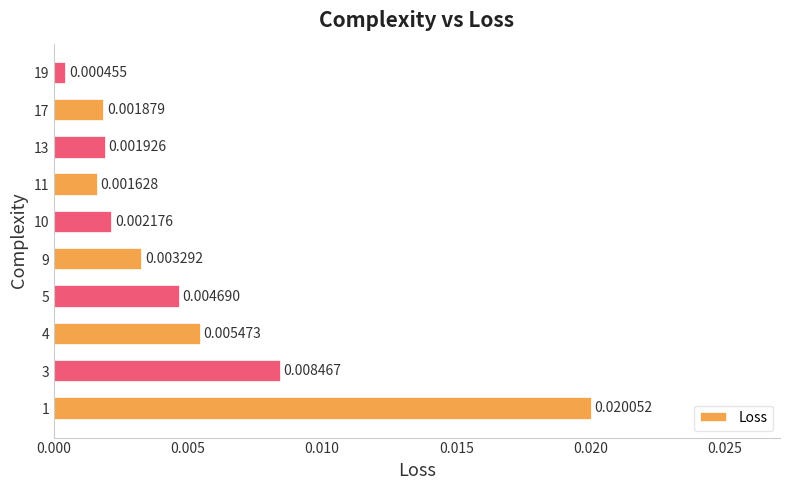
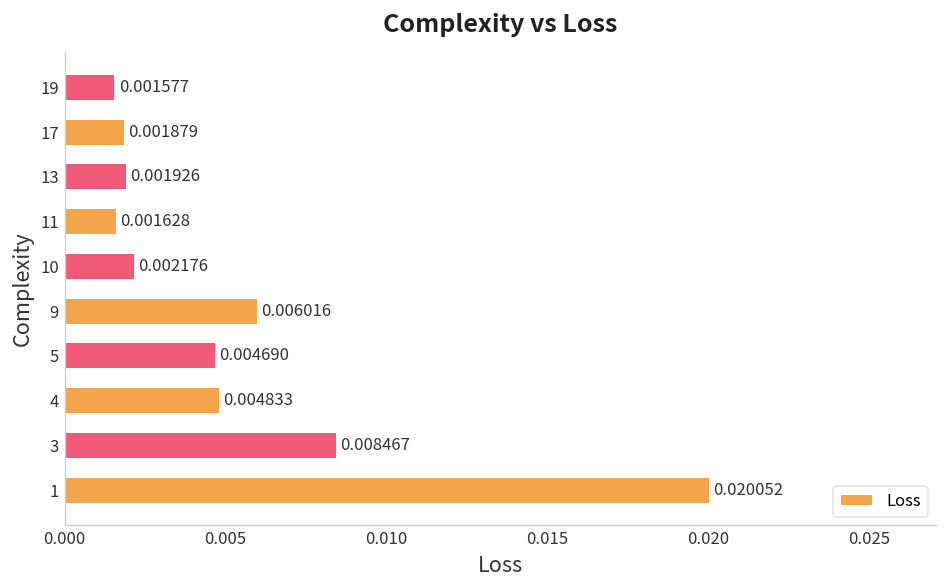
19: 0.000455 -> 0.001577
9: 0.003292 -> 0.006016
4: 0.005473 -> 0.004833
